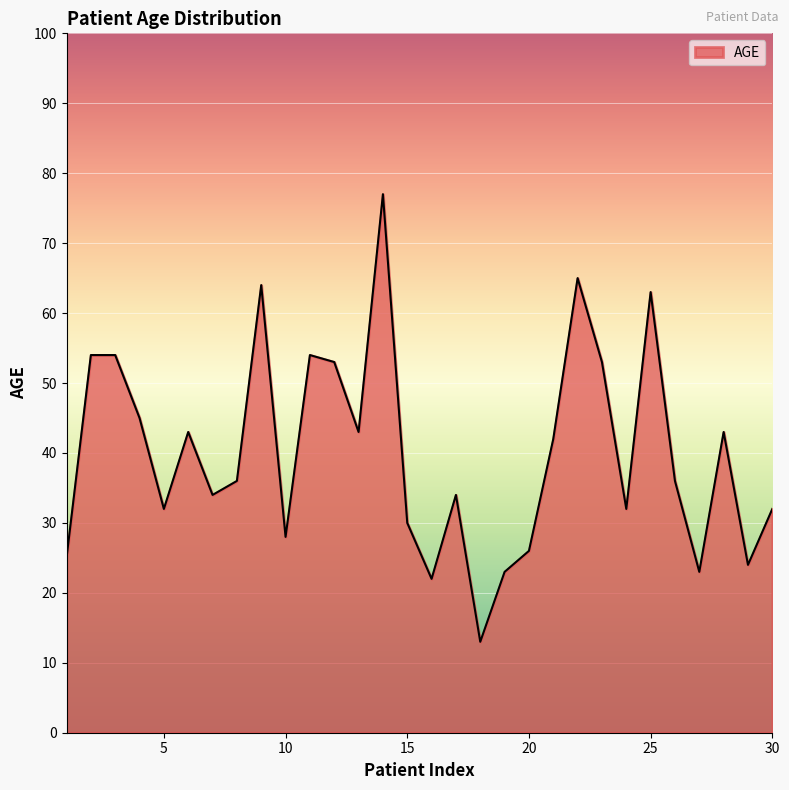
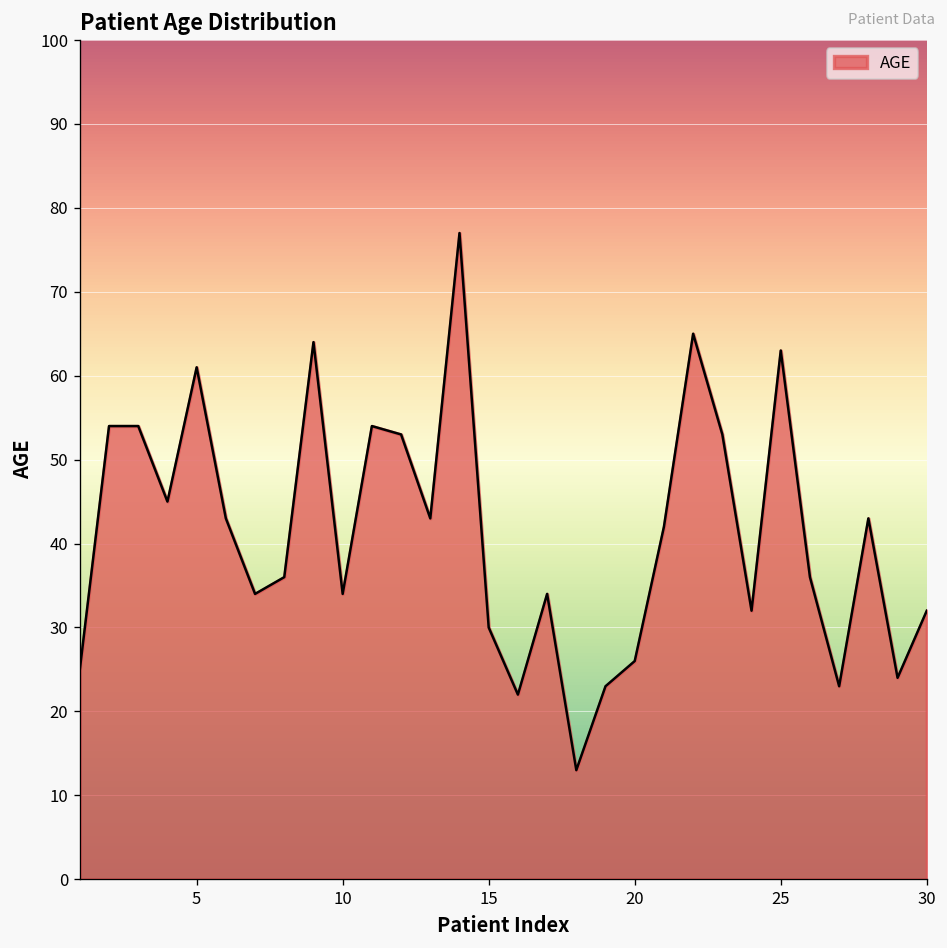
5: 32 -> 61
10: 28 -> 34
